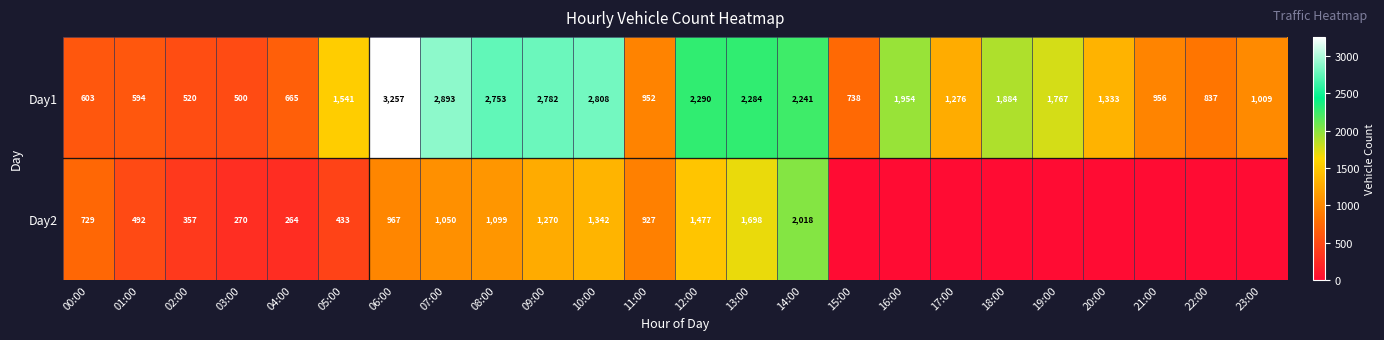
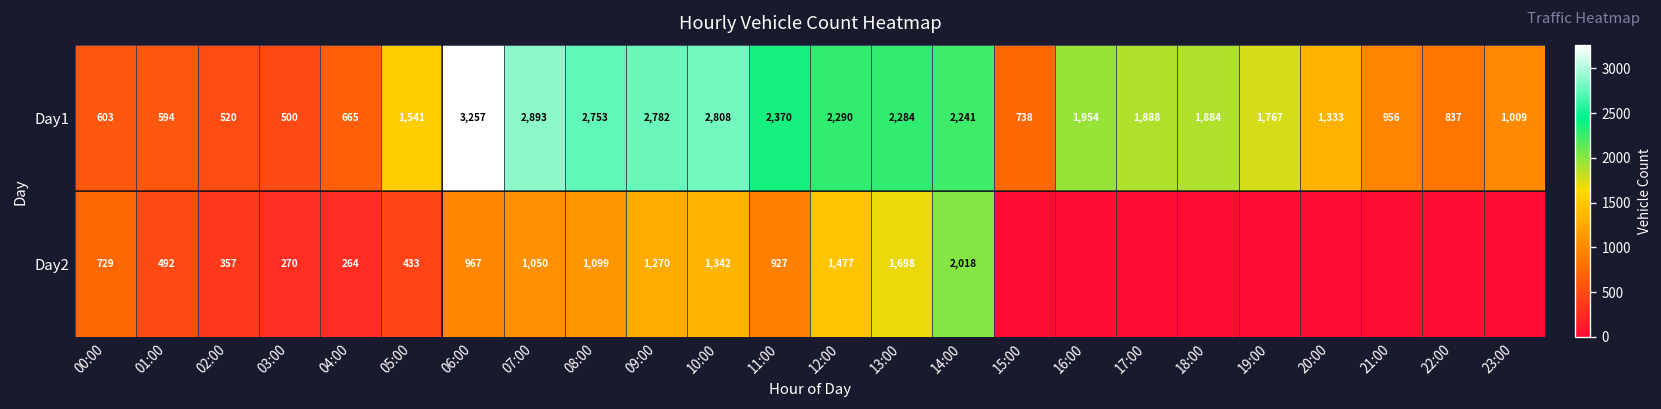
Day1, 11:00: 952 -> 2,370
Day1, 17:00: 1,276 -> 1,888
